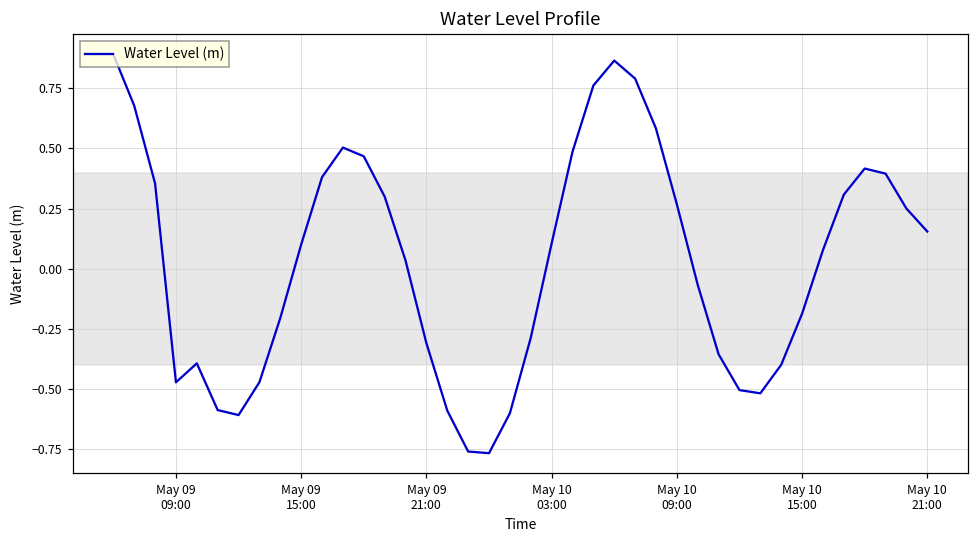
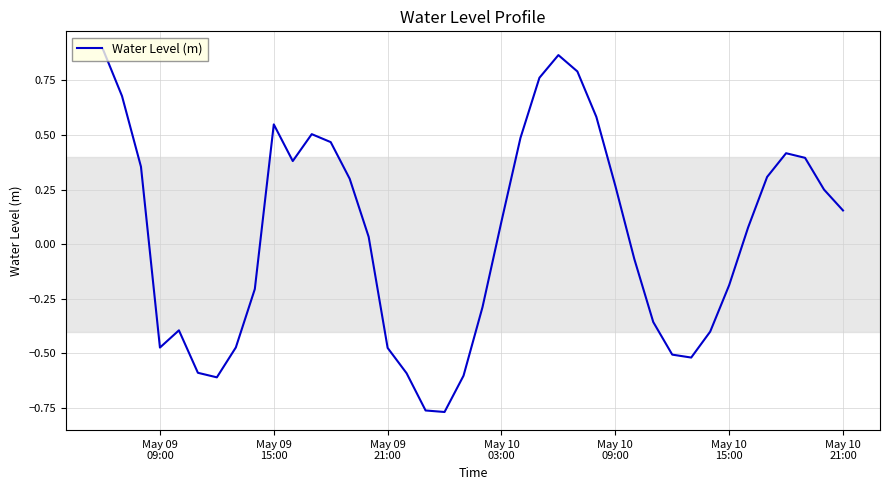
May 09 15:00: 0.10 -> 0.55
May 09 21:00: -0.31 -> -0.47
